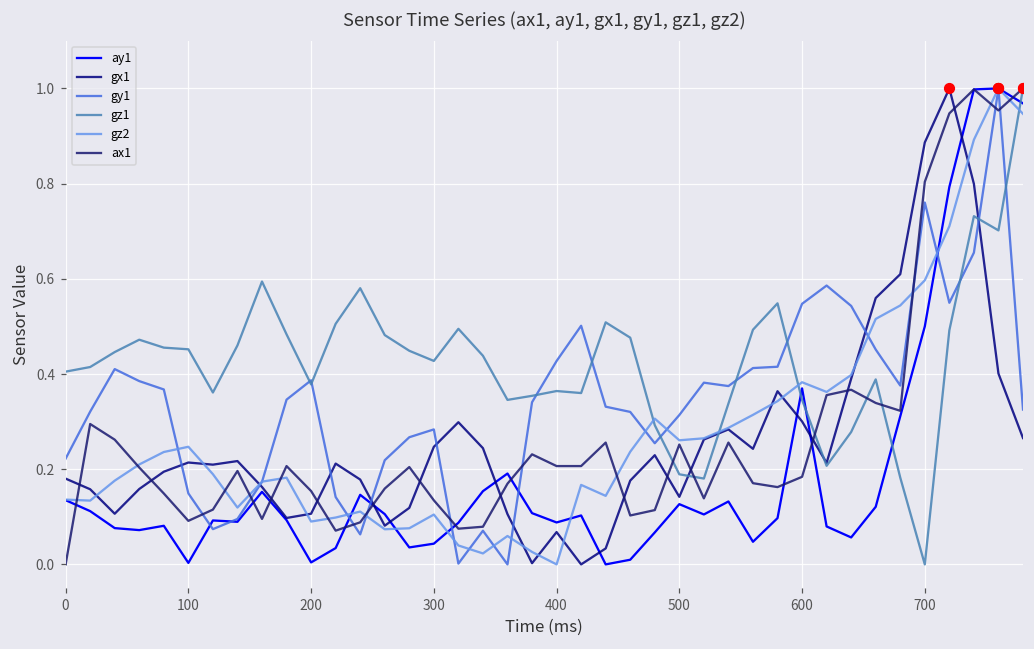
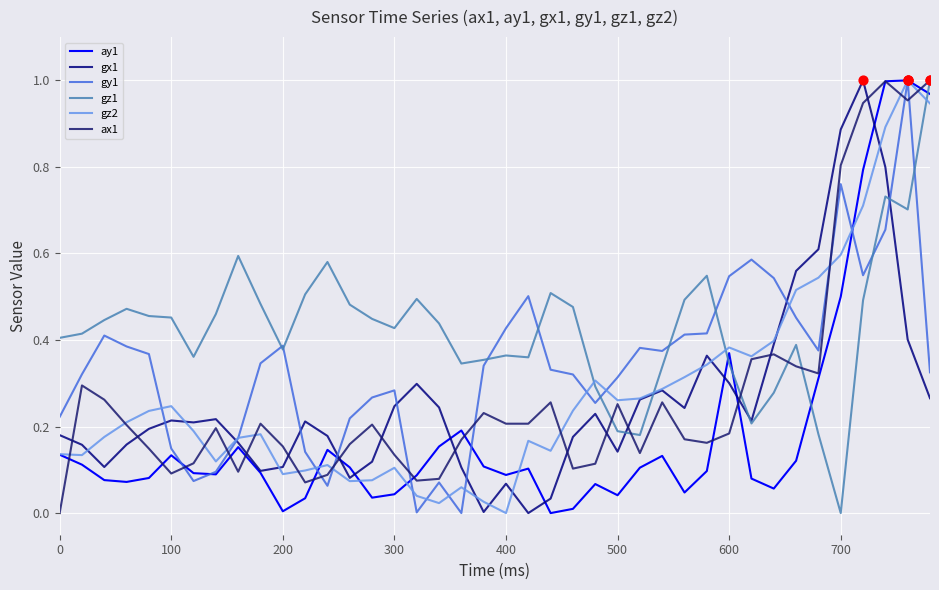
ay1, 100: 0.00 -> 0.13
ay1, 500: 0.13 -> 0.04
